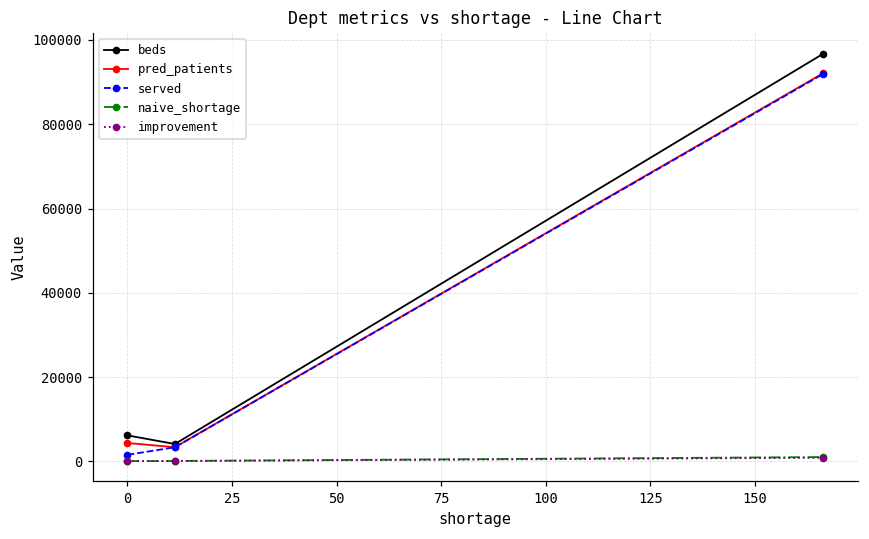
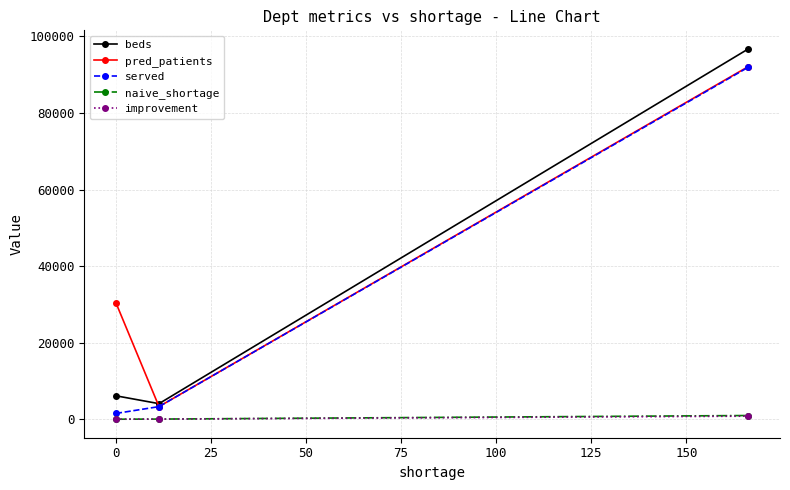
pred_patients, 0: 4000 -> 30000
